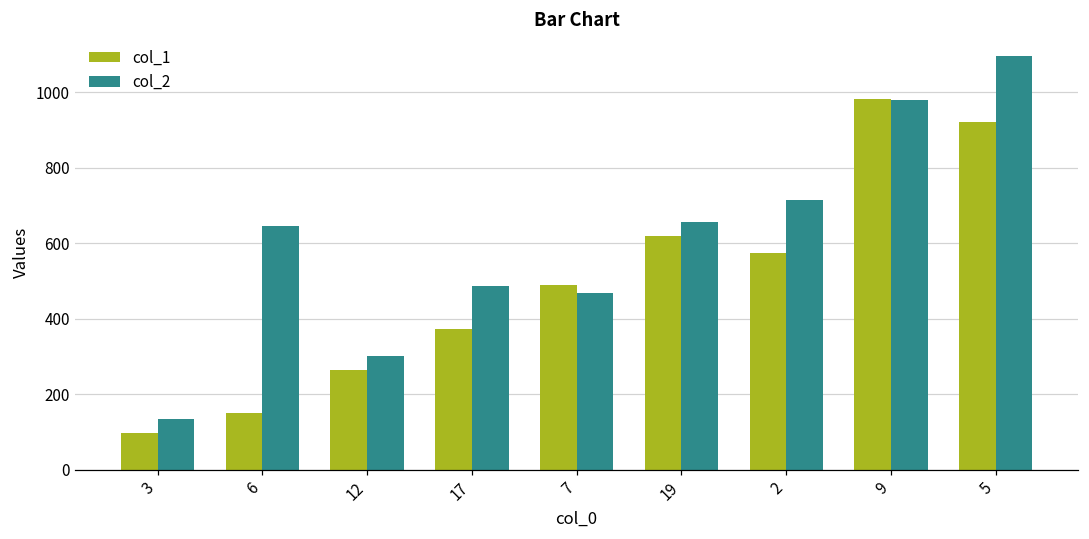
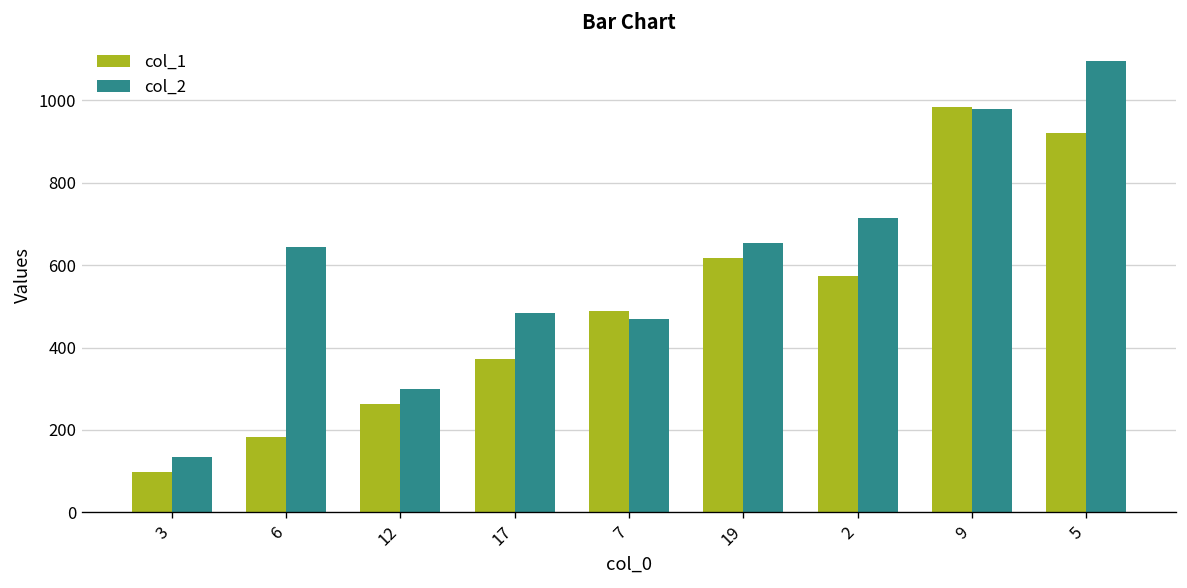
col_1, 6: 150 -> 180
